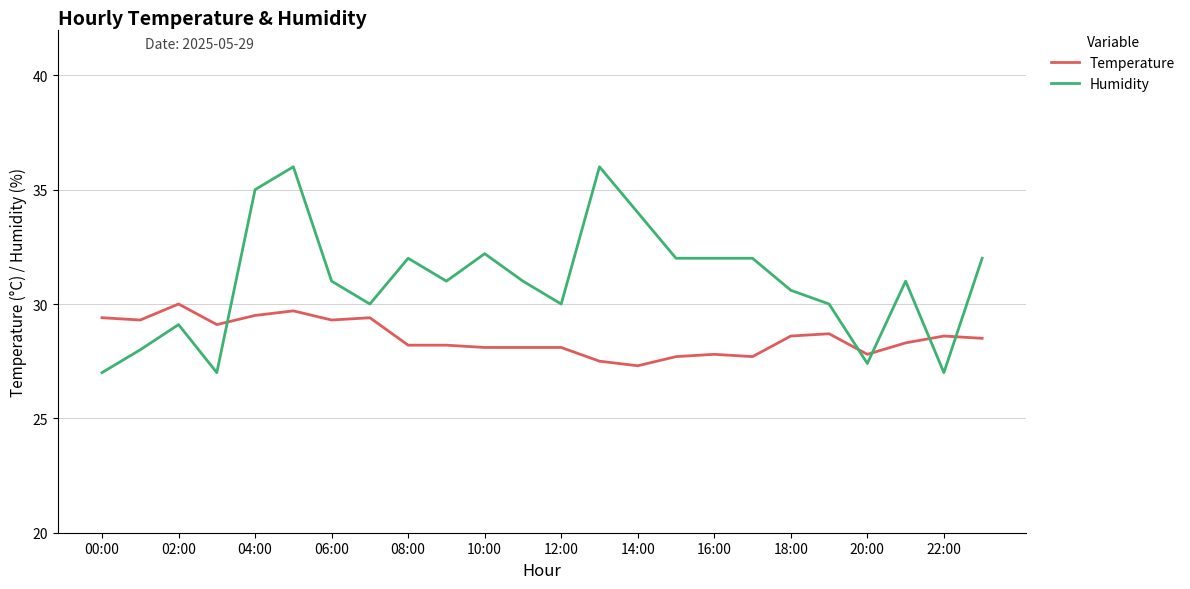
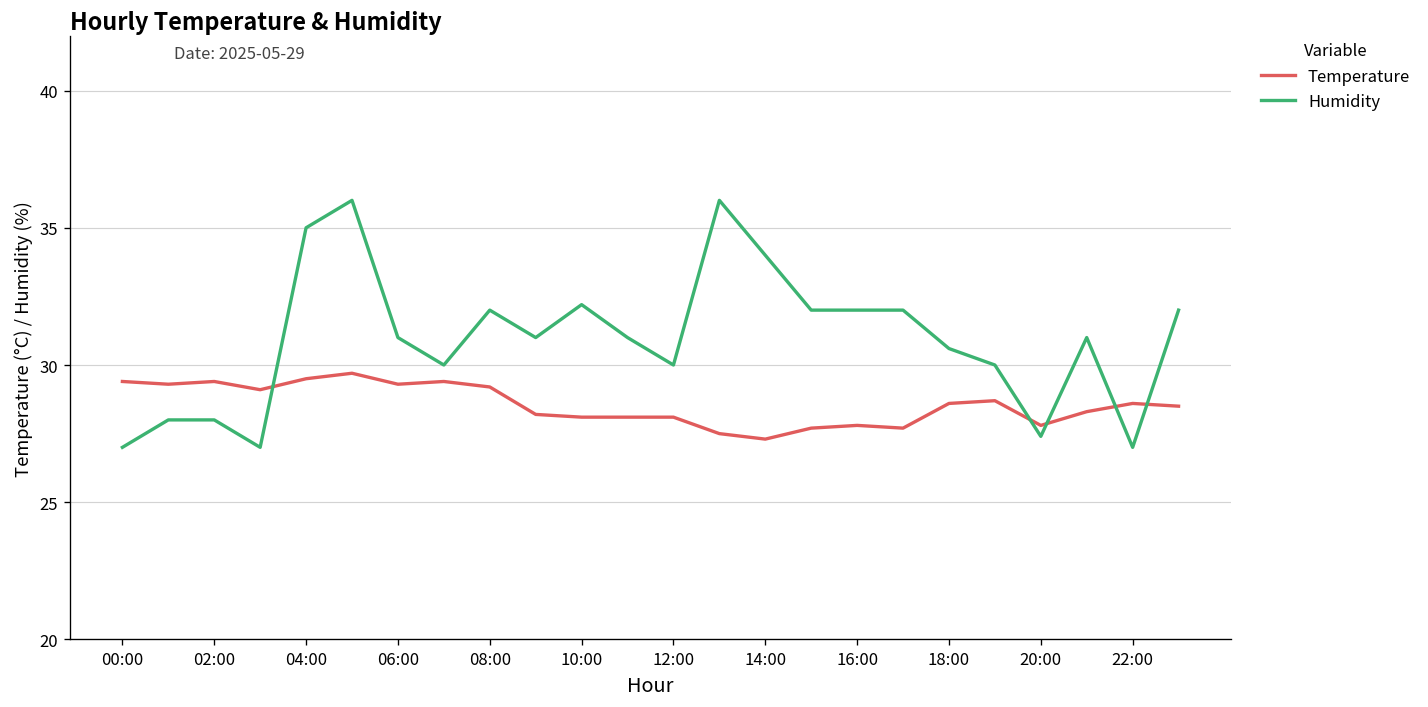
Temperature, 02:00: 30.0 -> 29.4
Humidity, 02:00: 29.1 -> 28.0
Temperature, 08:00: 28.2 -> 29.2
